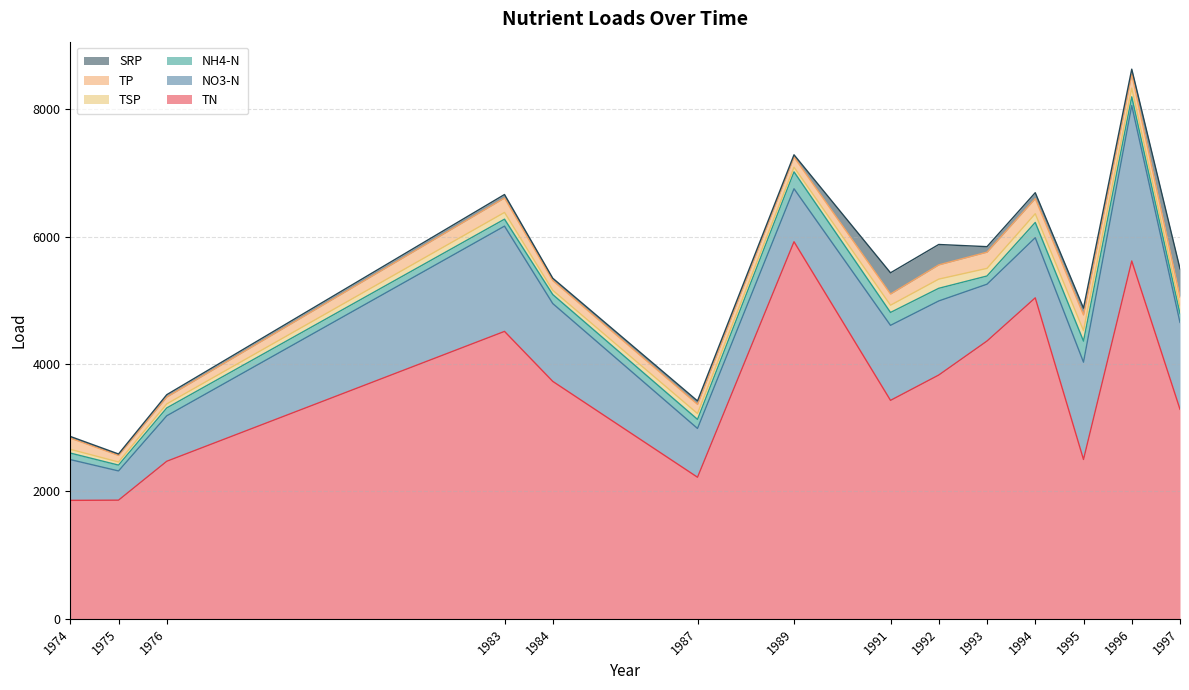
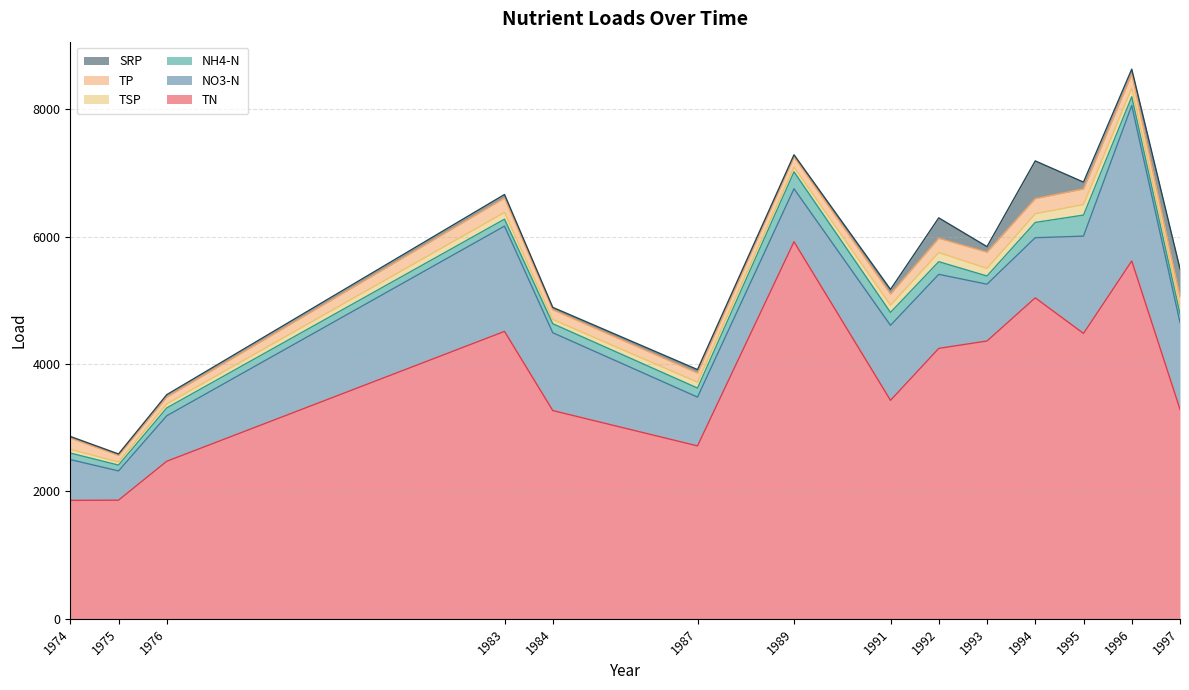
TN, 1984: 3700 -> 3300
TN, 1987: 2200 -> 2700
SRP, 1991: 300 -> 100
TN, 1992: 3800 -> 4200
SRP, 1994: 100 -> 600
TN, 1995: 2500 -> 4500
